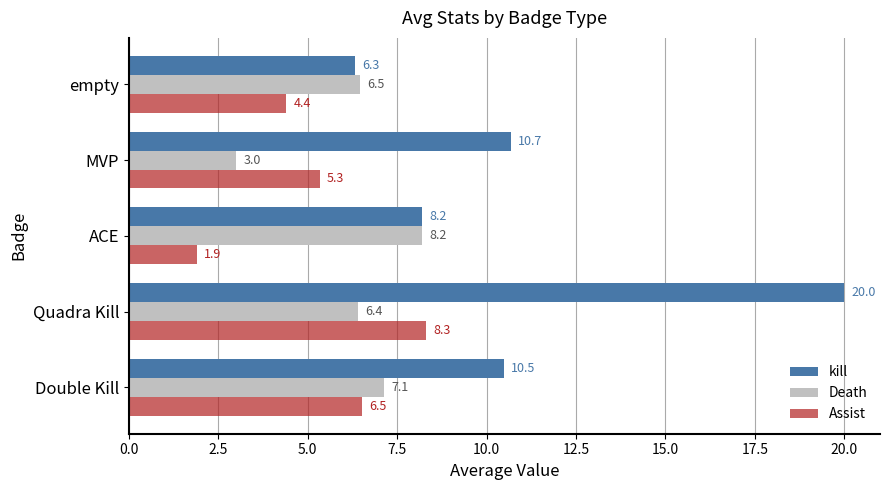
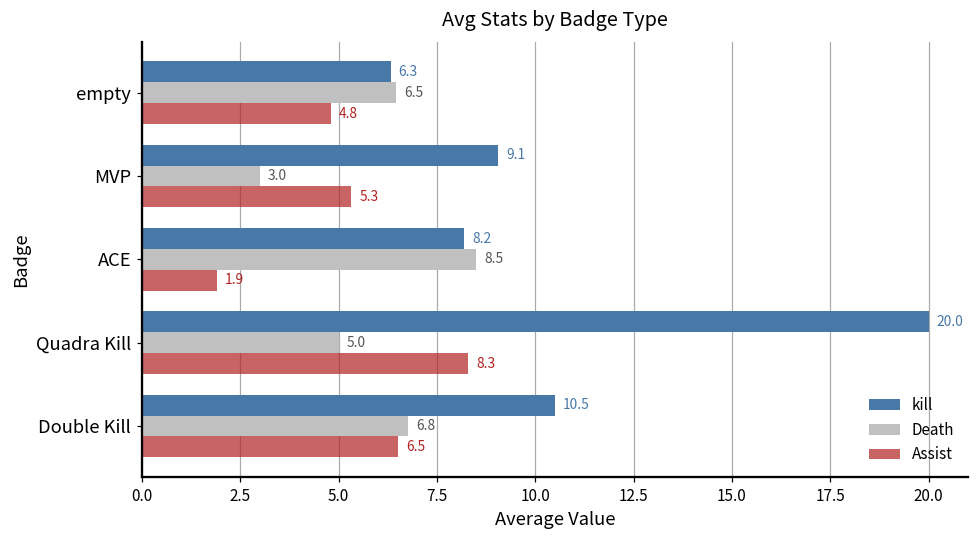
Assist, empty: 4.4 -> 4.8
kill, MVP: 10.7 -> 9.1
Death, ACE: 8.2 -> 8.5
Death, Quadra Kill: 6.4 -> 5.0
Death, Double Kill: 7.1 -> 6.8
